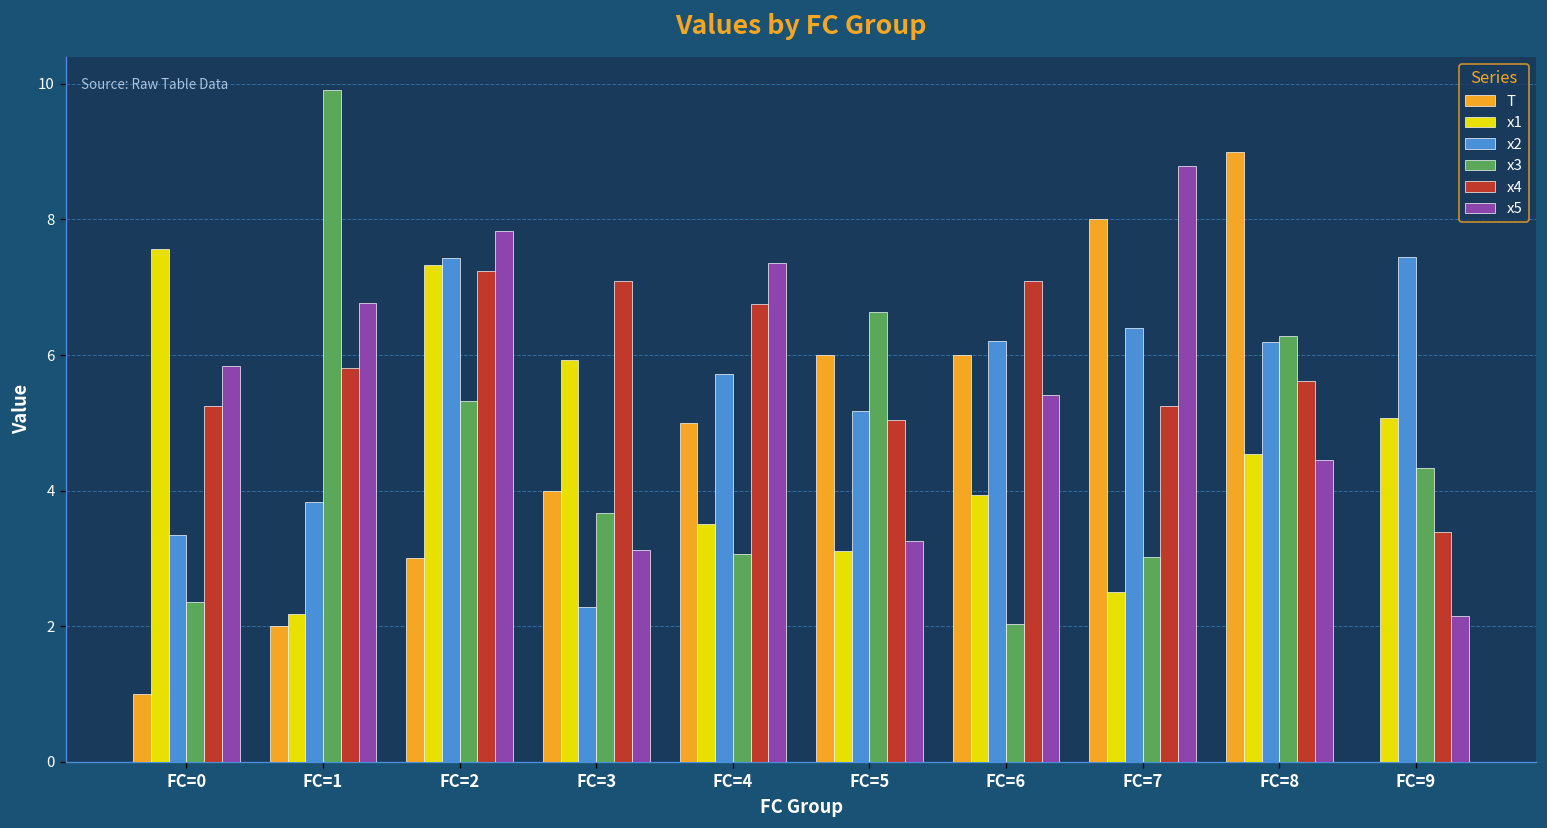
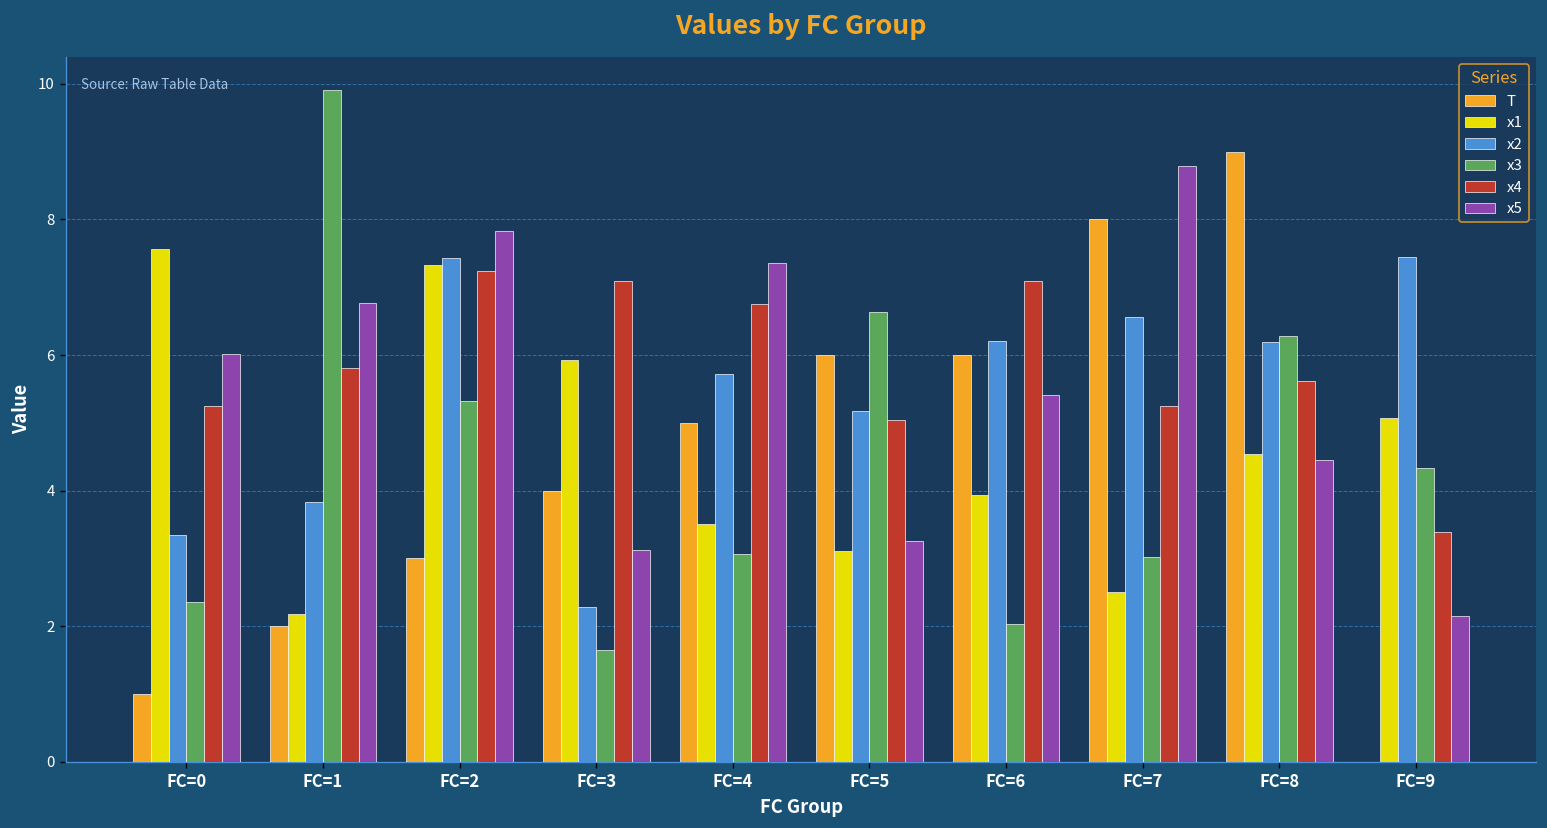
x5, FC=0: 5.8 -> 6.0
x3, FC=3: 3.7 -> 1.7
x2, FC=7: 6.4 -> 6.6
